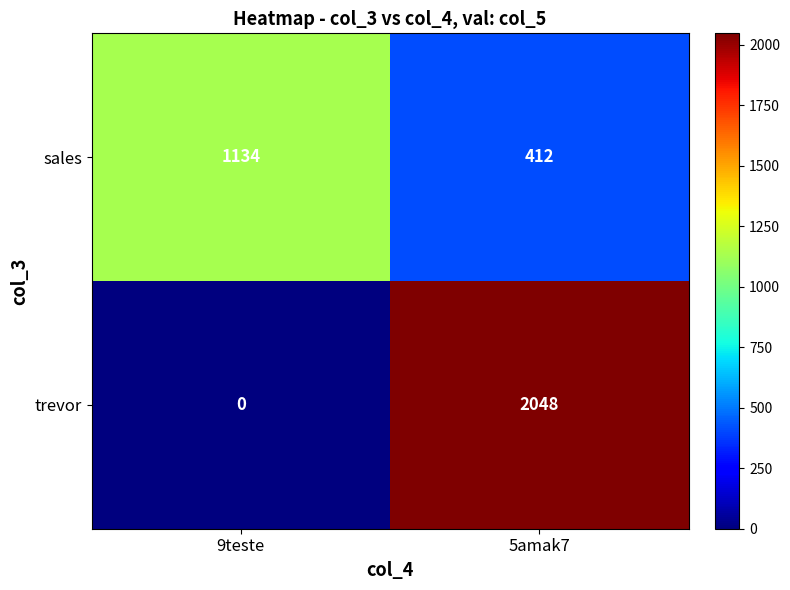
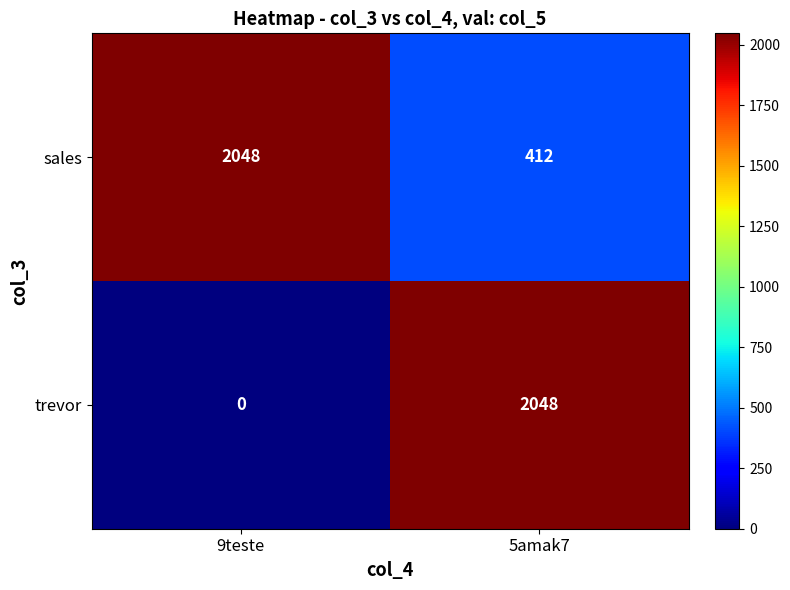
sales, 9teste: 1134 -> 2048
